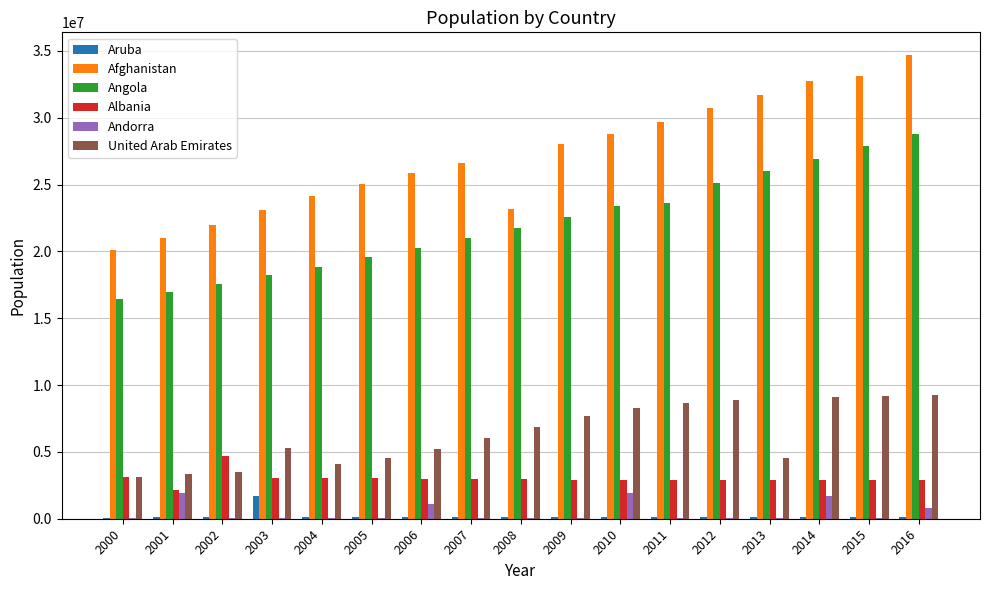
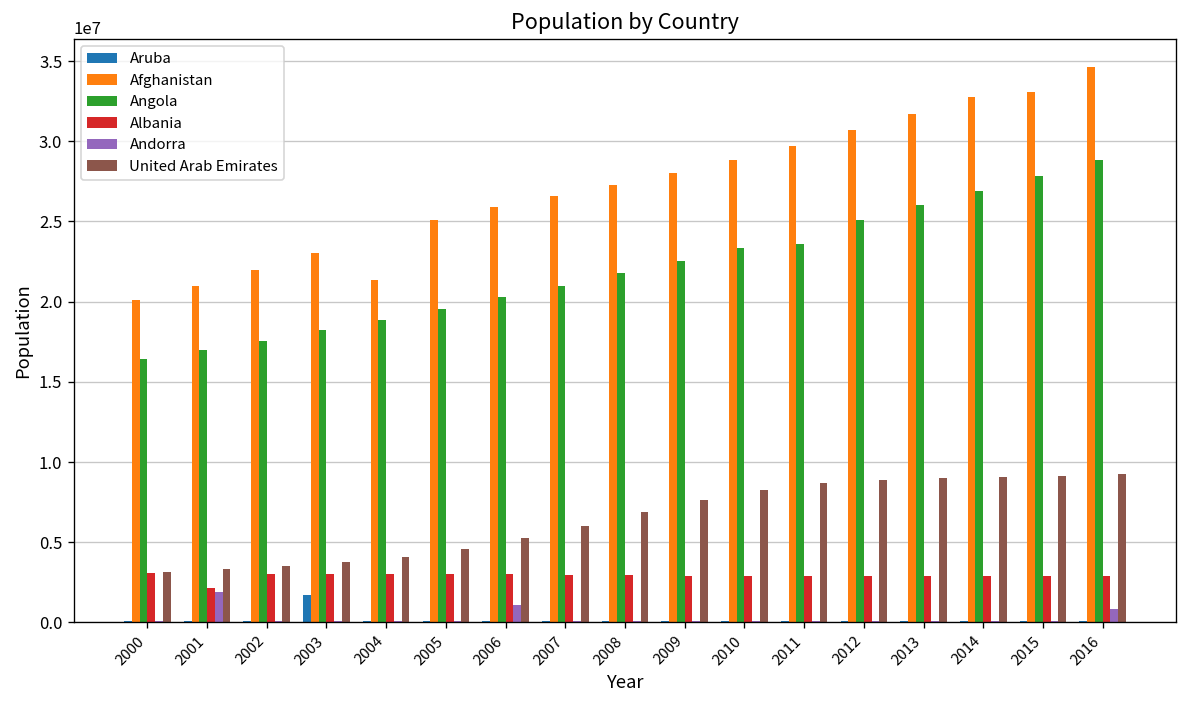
Albania, 2002: 4700000 -> 3100000
United Arab Emirates, 2003: 5300000 -> 3700000
Afghanistan, 2004: 24100000 -> 21400000
Afghanistan, 2008: 23200000 -> 27300000
Andorra, 2010: 1900000 -> 100000
United Arab Emirates, 2013: 4500000 -> 9000000
Andorra, 2014: 1700000 -> 100000
